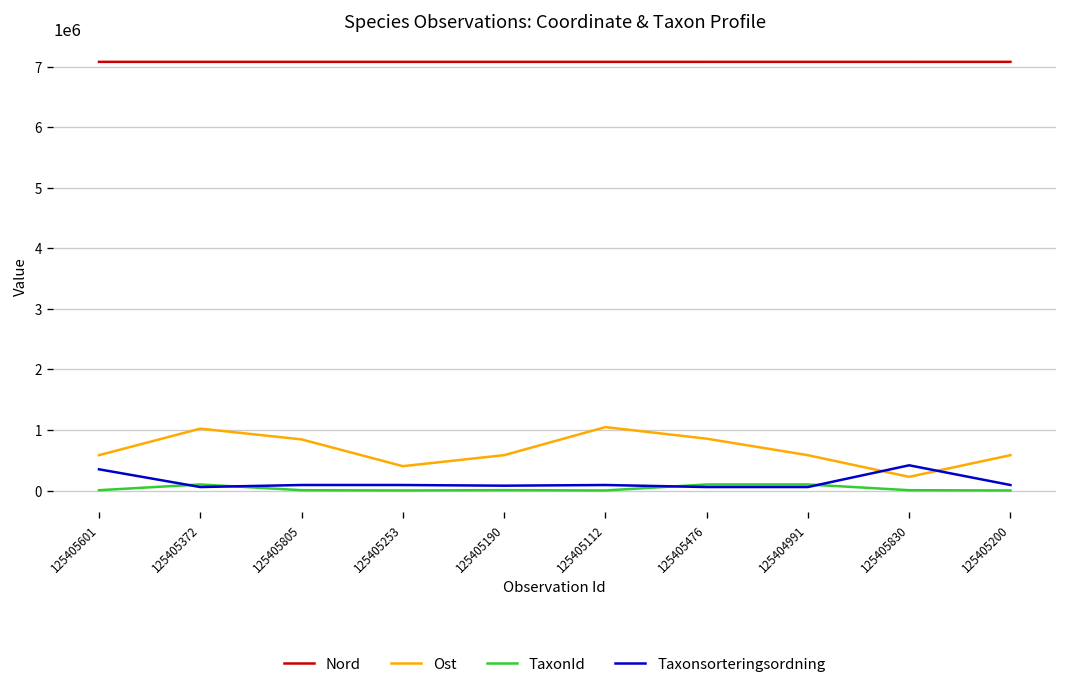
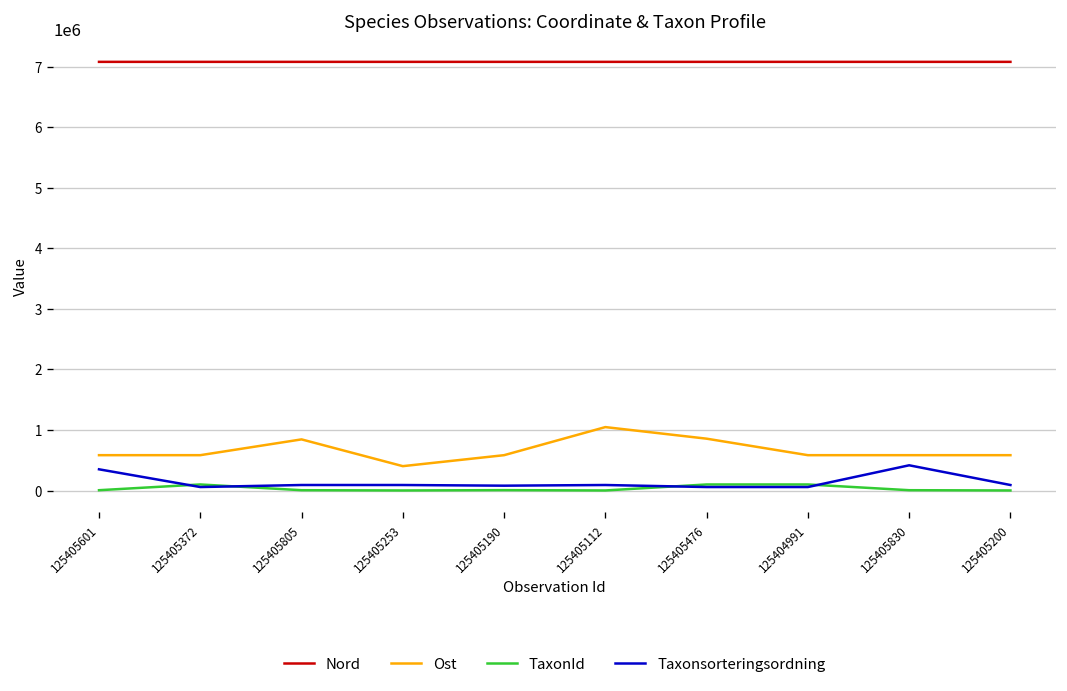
Ost, 125405372: 1000000 -> 600000
Ost, 125405830: 200000 -> 600000
